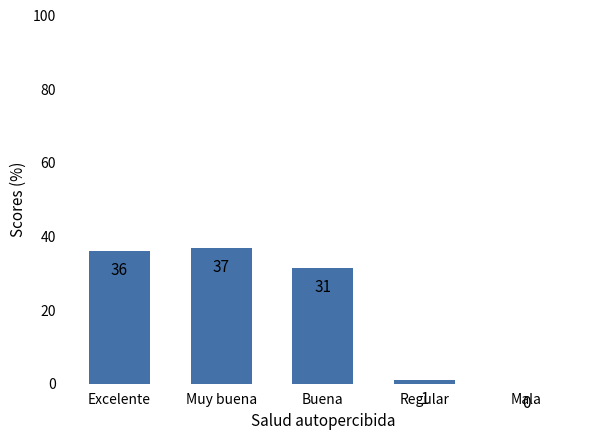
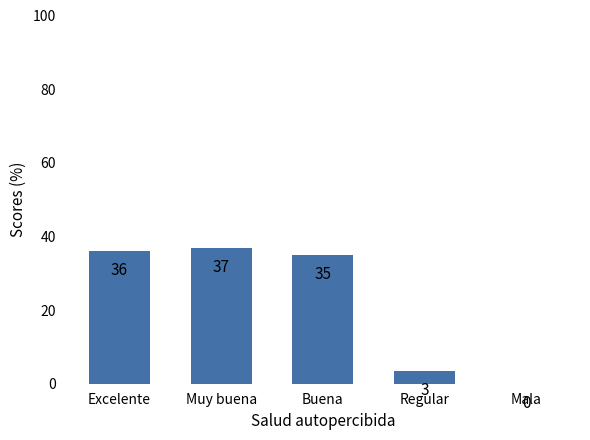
Buena: 31 -> 35
Regular: 1 -> 3
